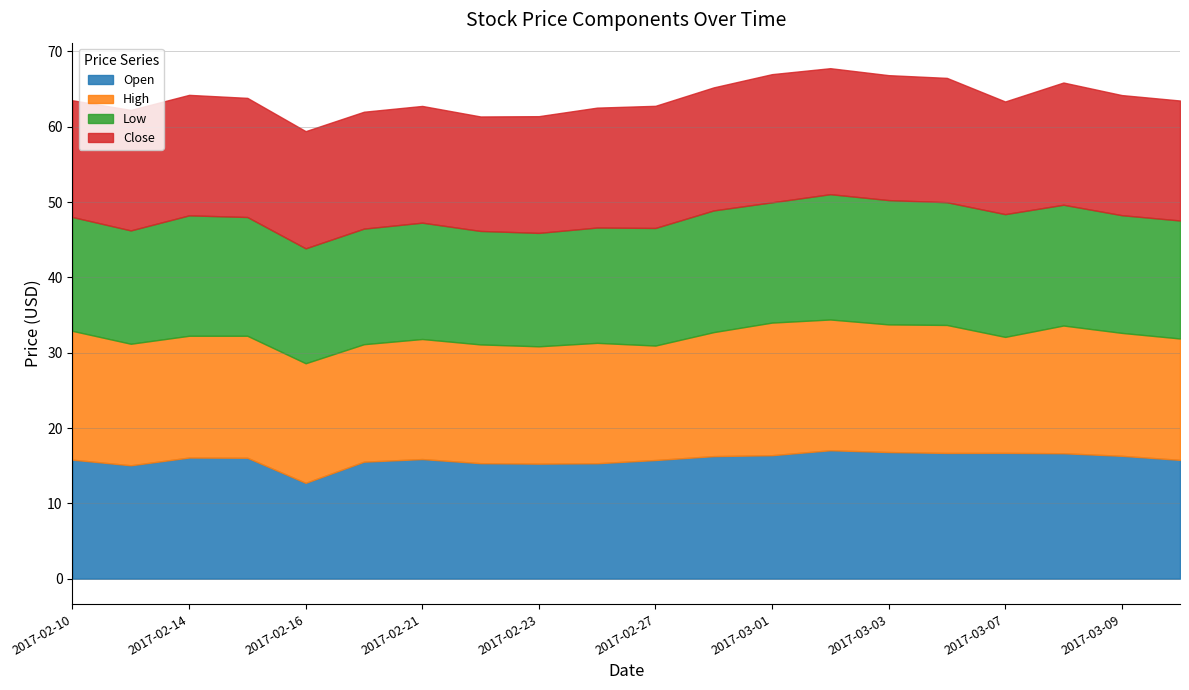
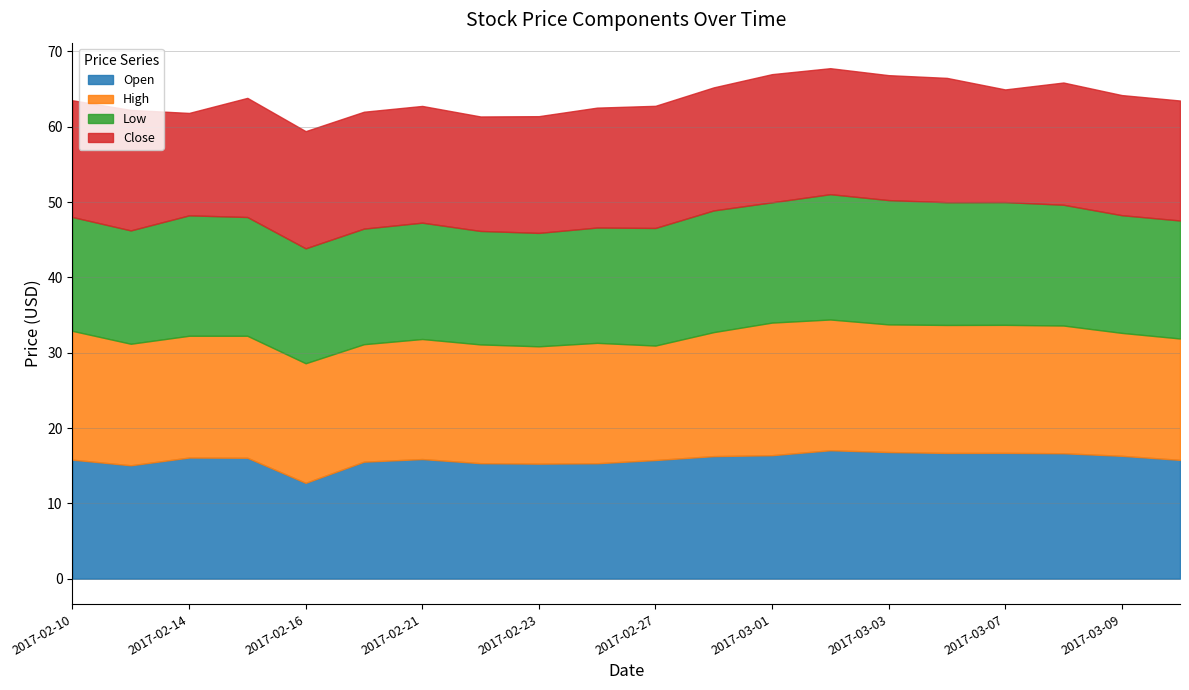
Close, 2017-02-14: 16 -> 14
High, 2017-03-07: 15 -> 17
